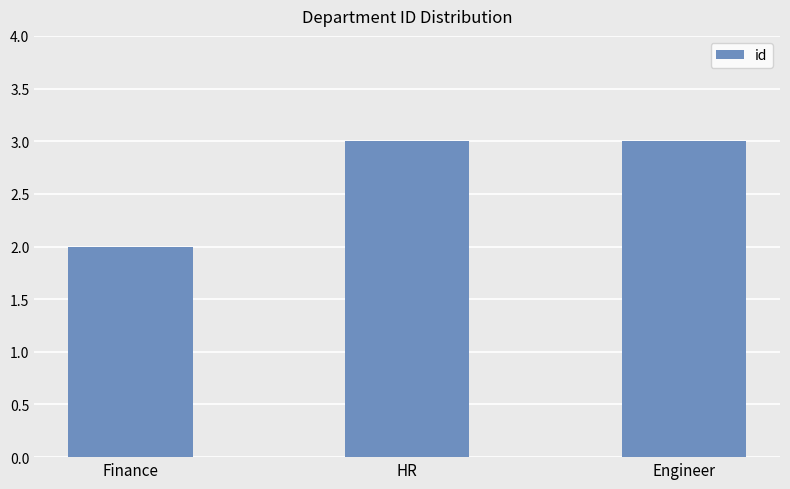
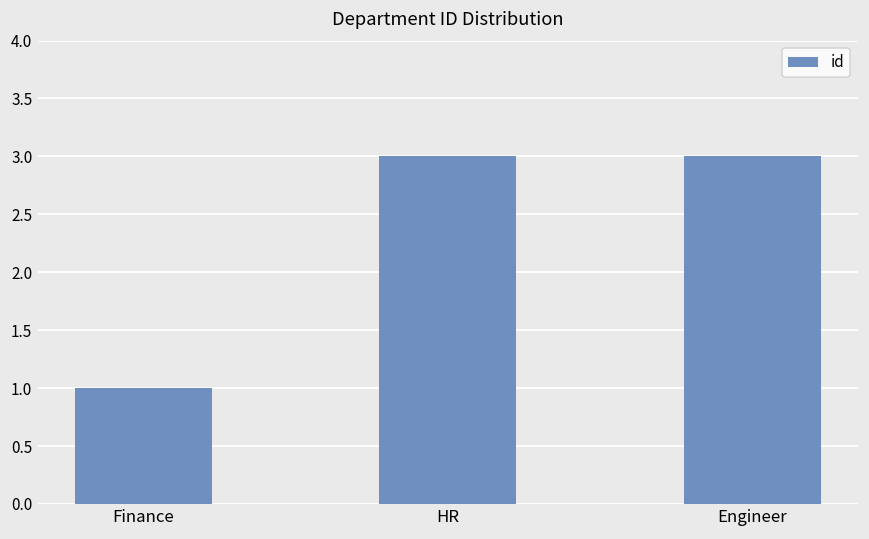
Finance: 2 -> 1
